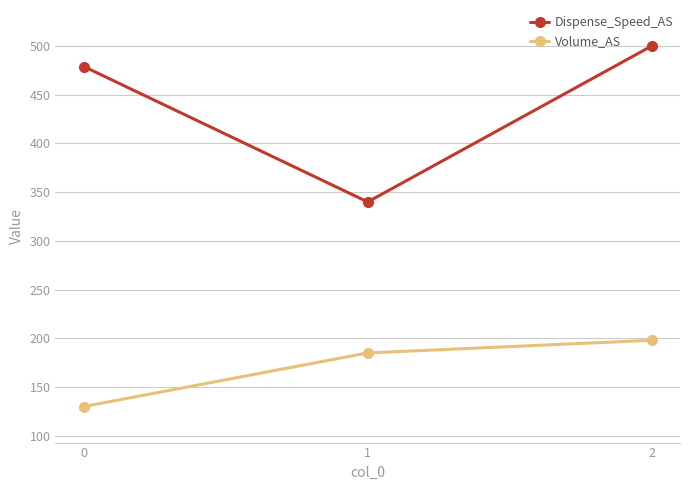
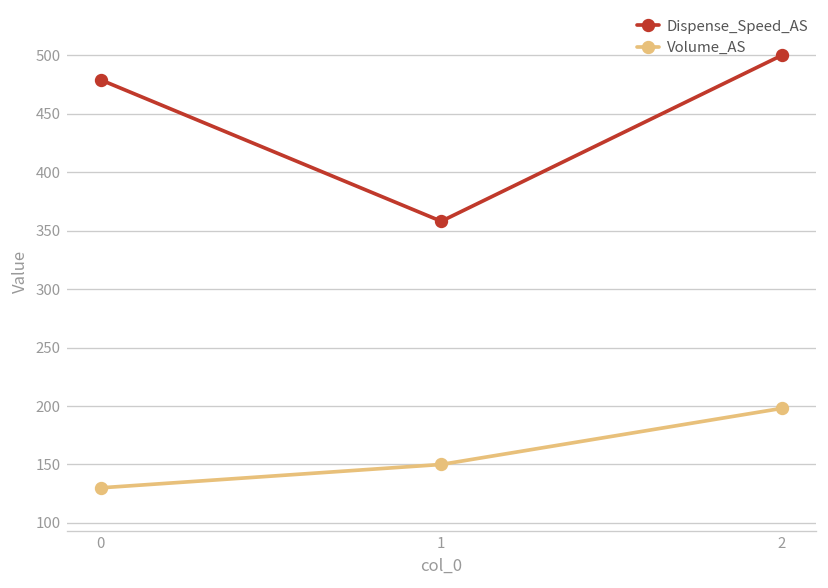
Dispense_Speed_AS, 1: 340 -> 360
Volume_AS, 1: 190 -> 150
